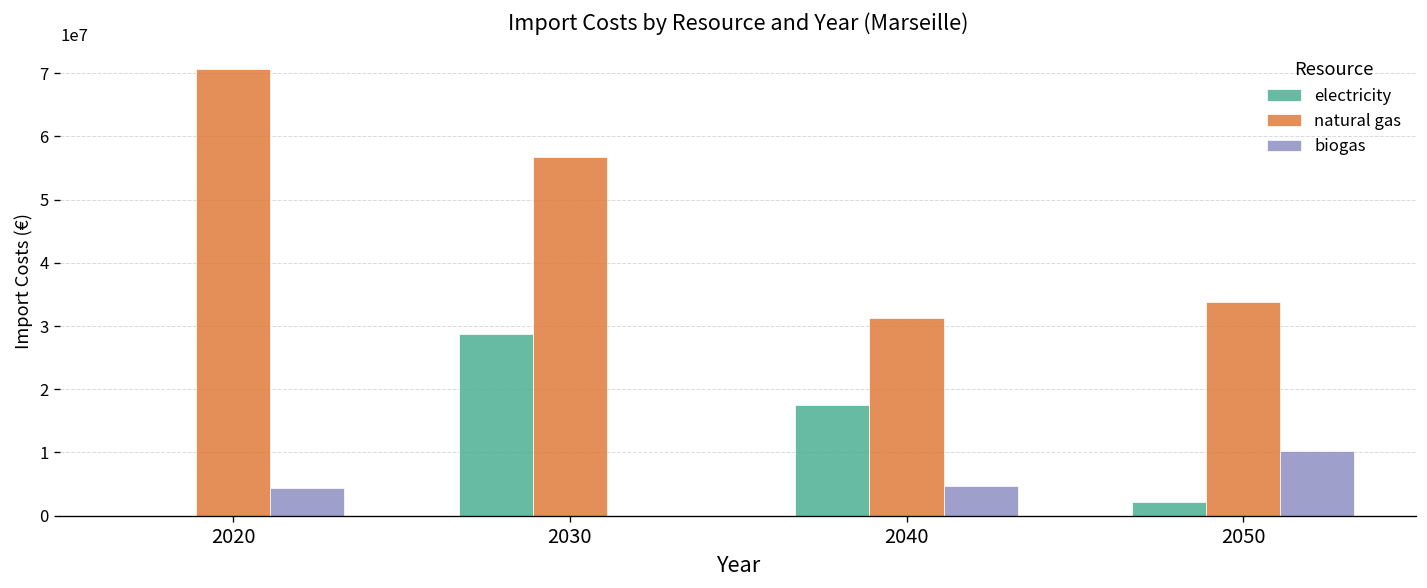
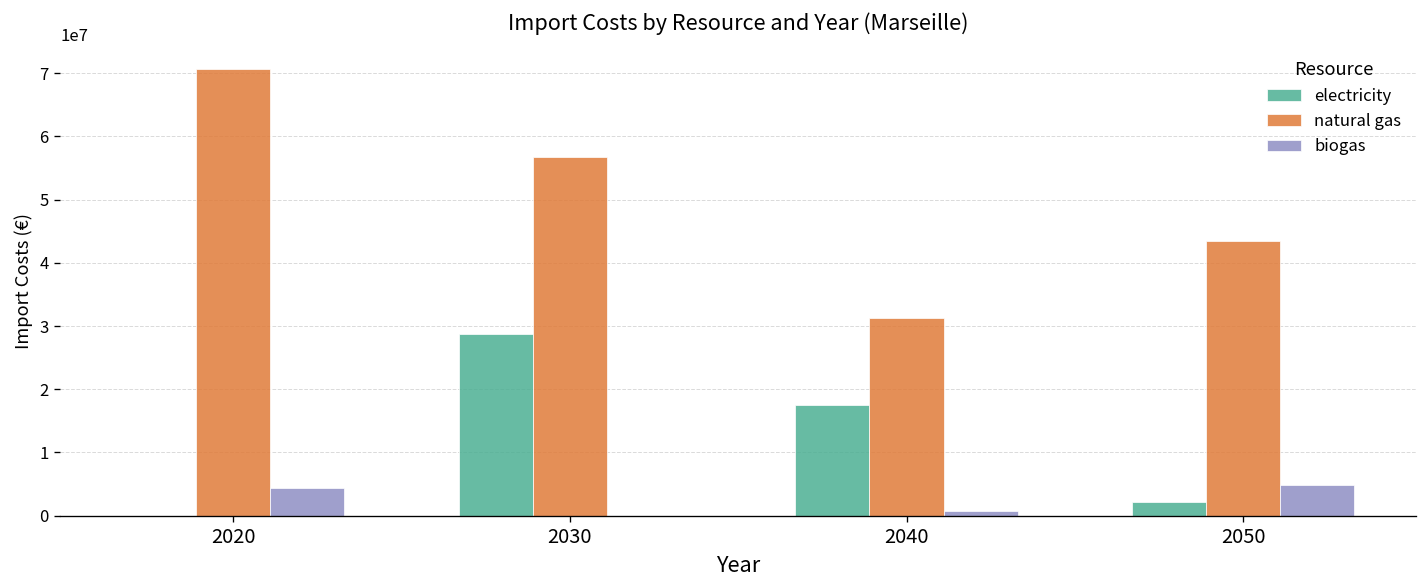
biogas, 2040: 5000000 -> 1000000
natural gas, 2050: 34000000 -> 44000000
biogas, 2050: 10000000 -> 5000000
